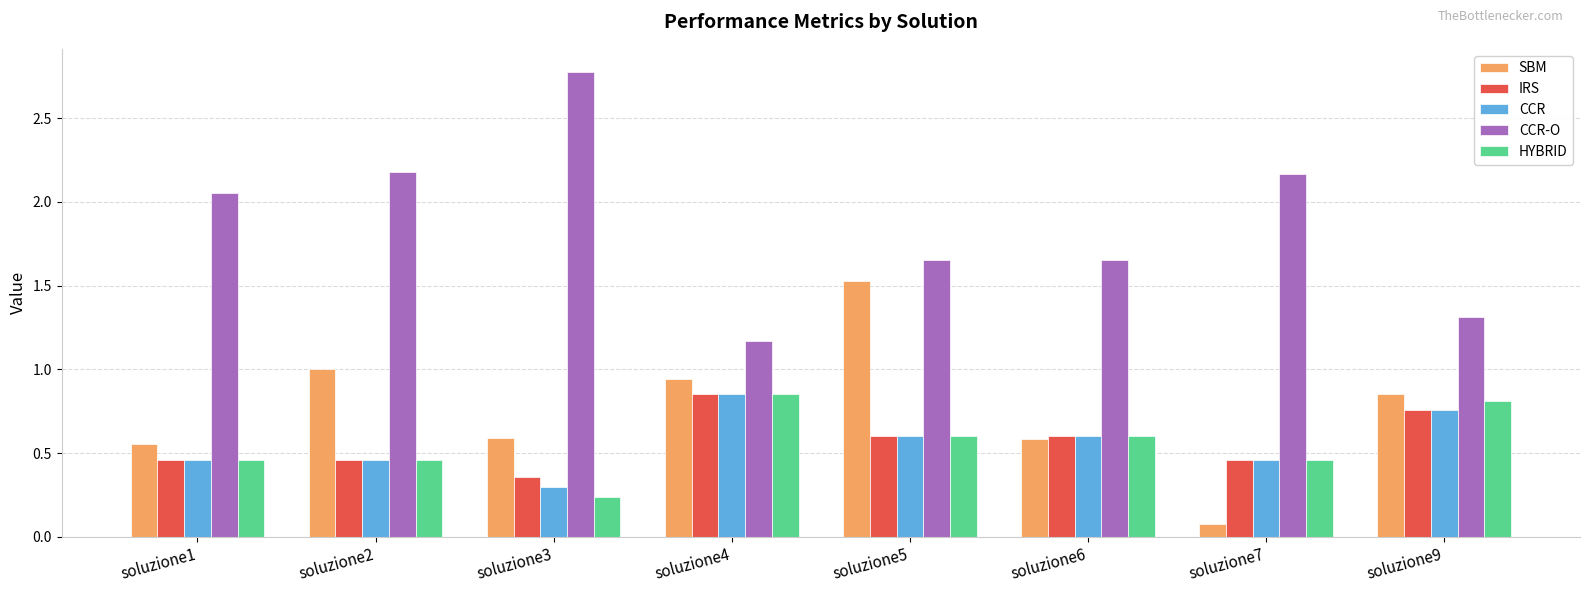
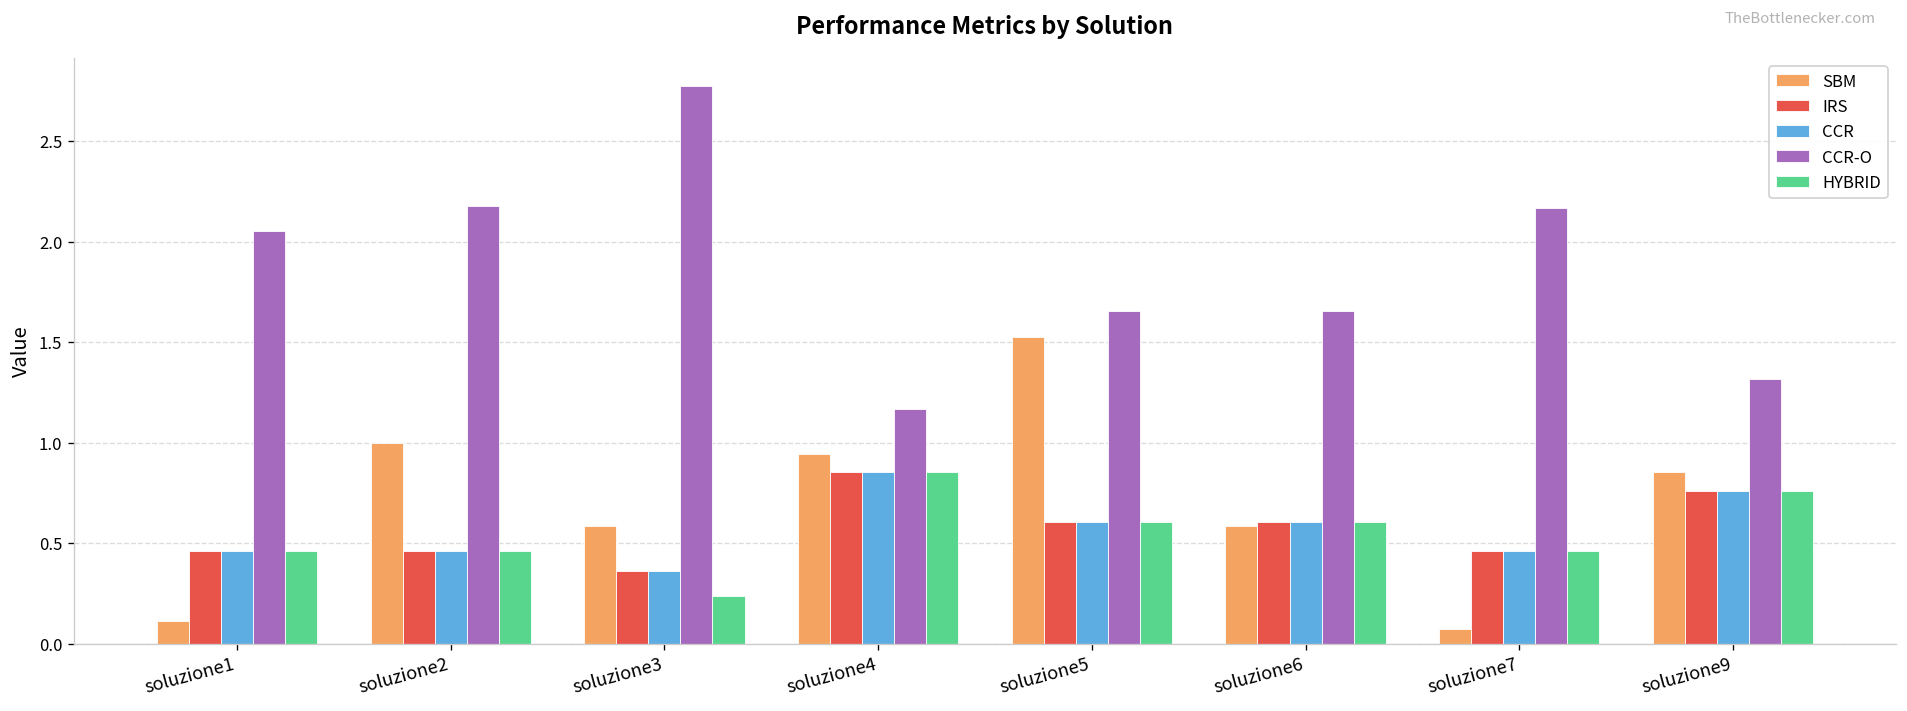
SBM, soluzione1: 0.55 -> 0.11
CCR, soluzione3: 0.30 -> 0.36
HYBRID, soluzione9: 0.81 -> 0.76
